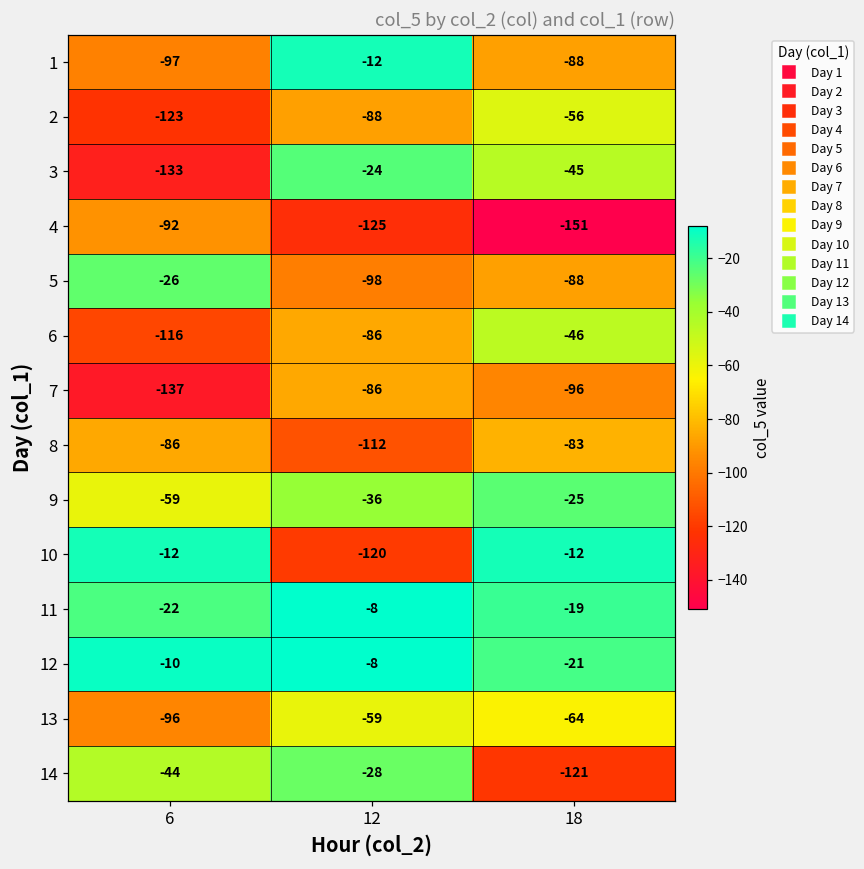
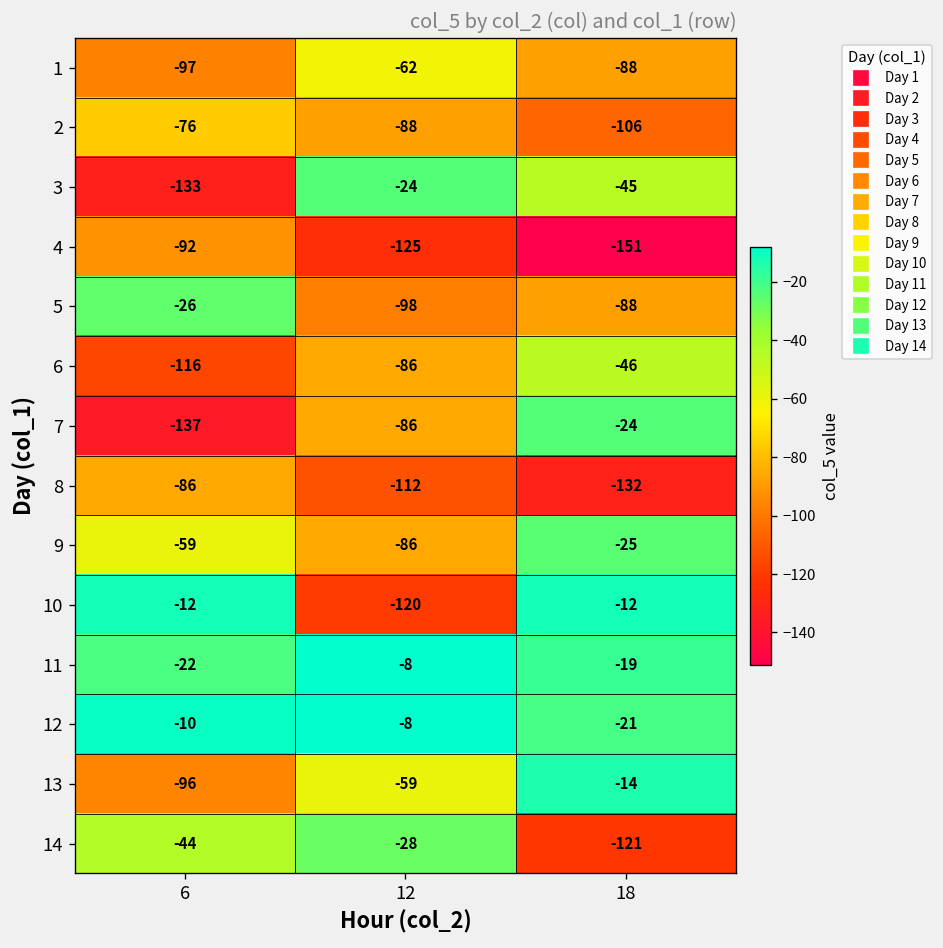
1, 12: -12 -> -62
2, 6: -123 -> -76
2, 18: -56 -> -106
7, 18: -96 -> -24
8, 18: -83 -> -132
9, 12: -36 -> -86
13, 18: -64 -> -14
